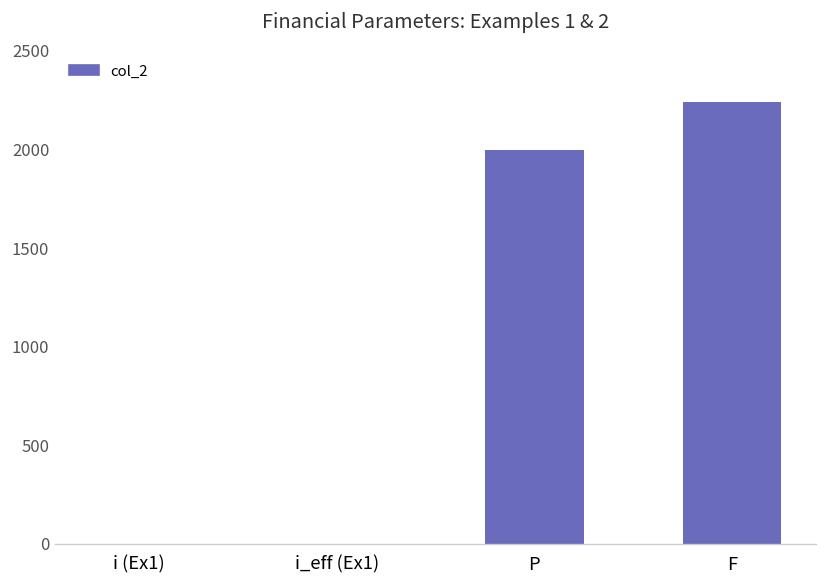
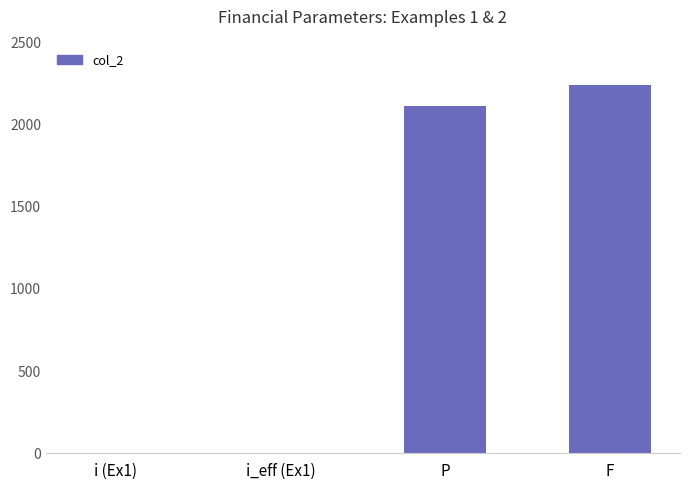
P: 2000 -> 2120
